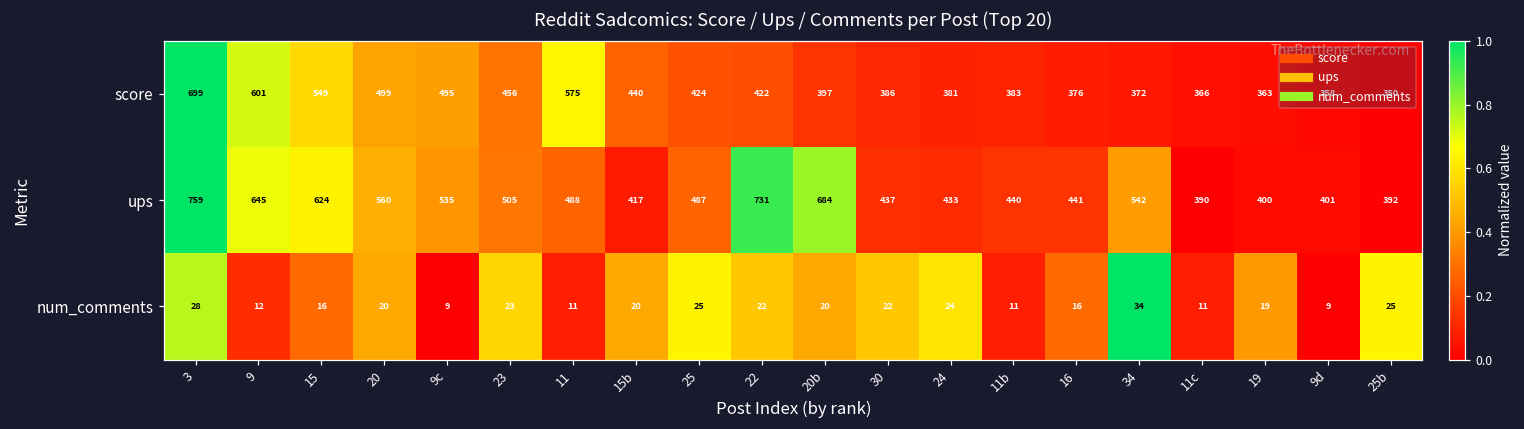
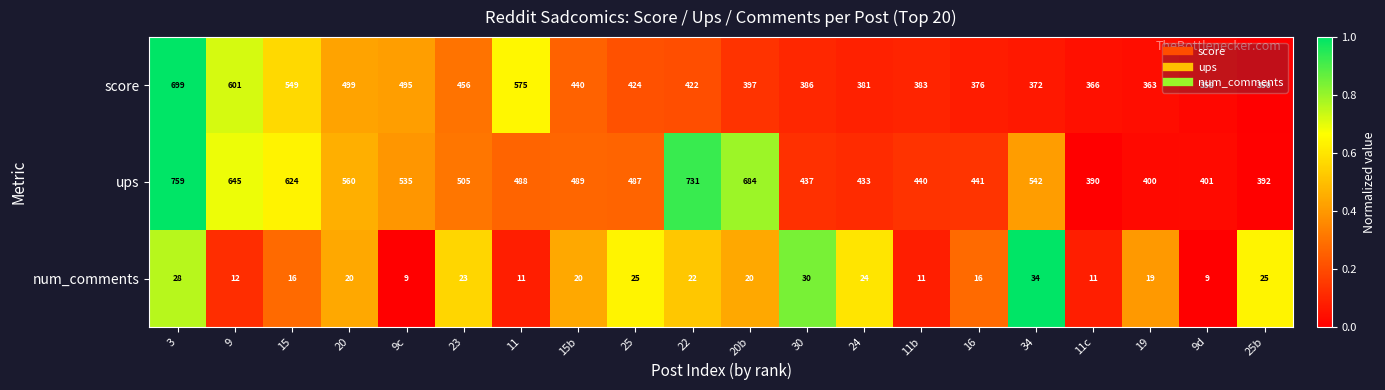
ups, 15b: 417 -> 489
num_comments, 30: 22 -> 30
